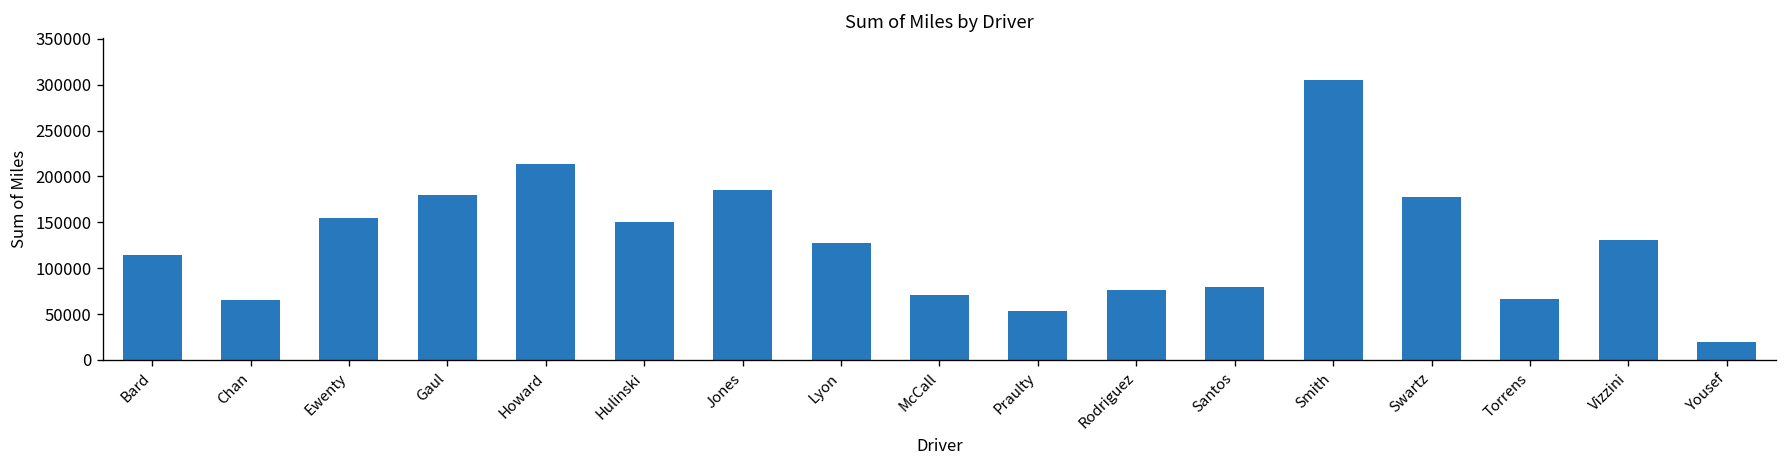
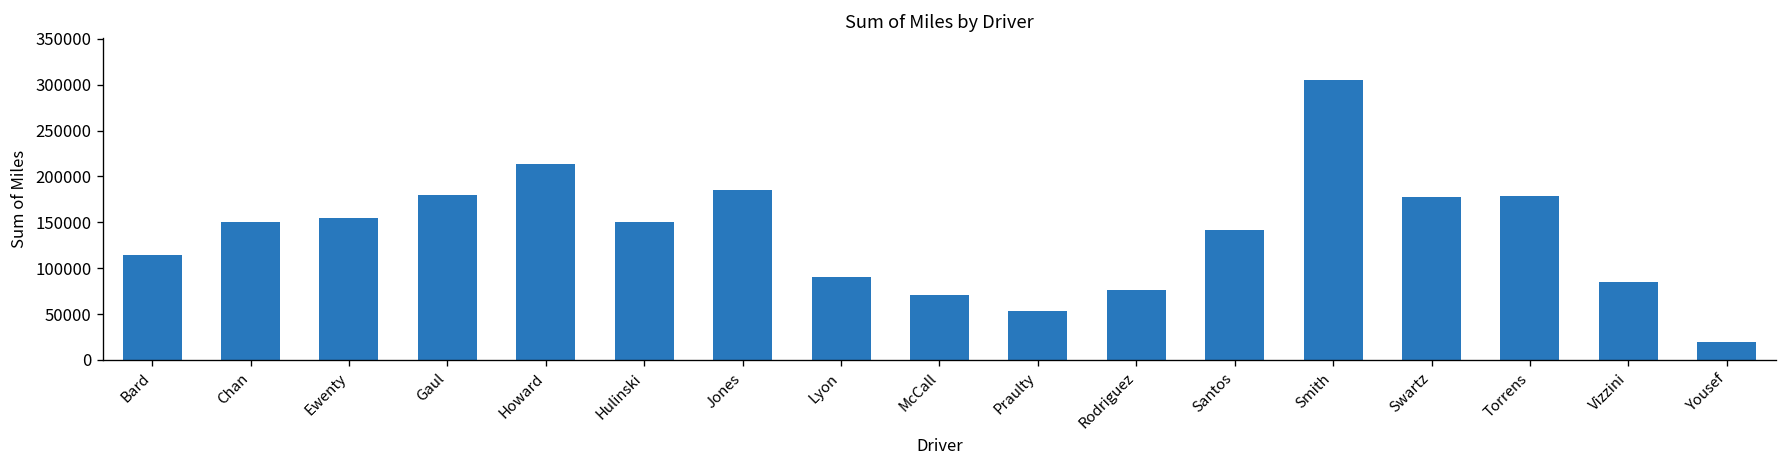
Chan: 70000 -> 150000
Lyon: 130000 -> 90000
Santos: 80000 -> 140000
Torrens: 70000 -> 180000
Vizzini: 130000 -> 80000
